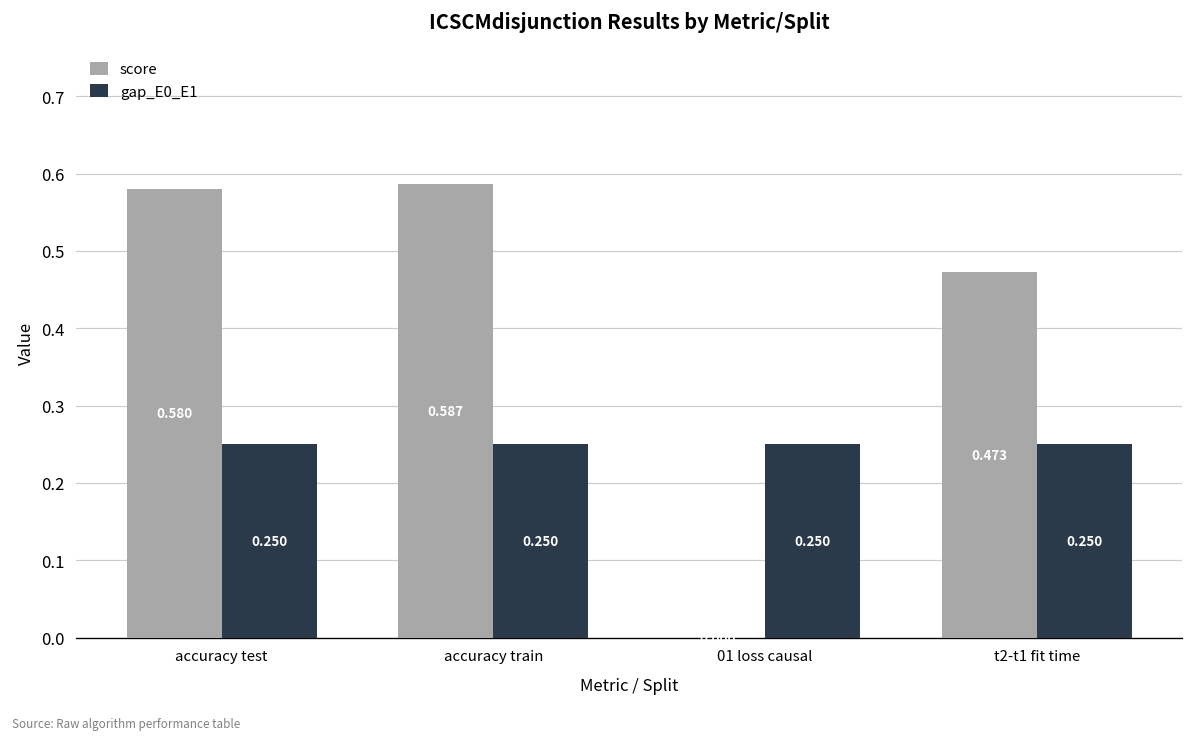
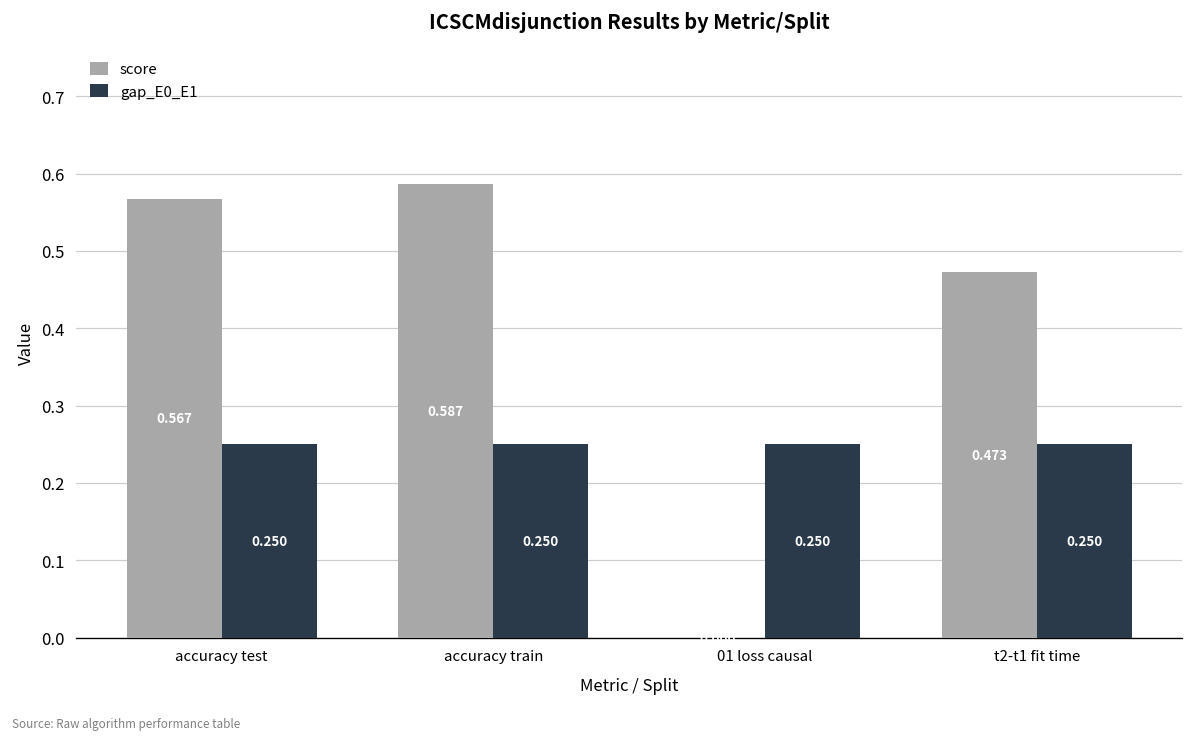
score, accuracy test: 0.580 -> 0.567
